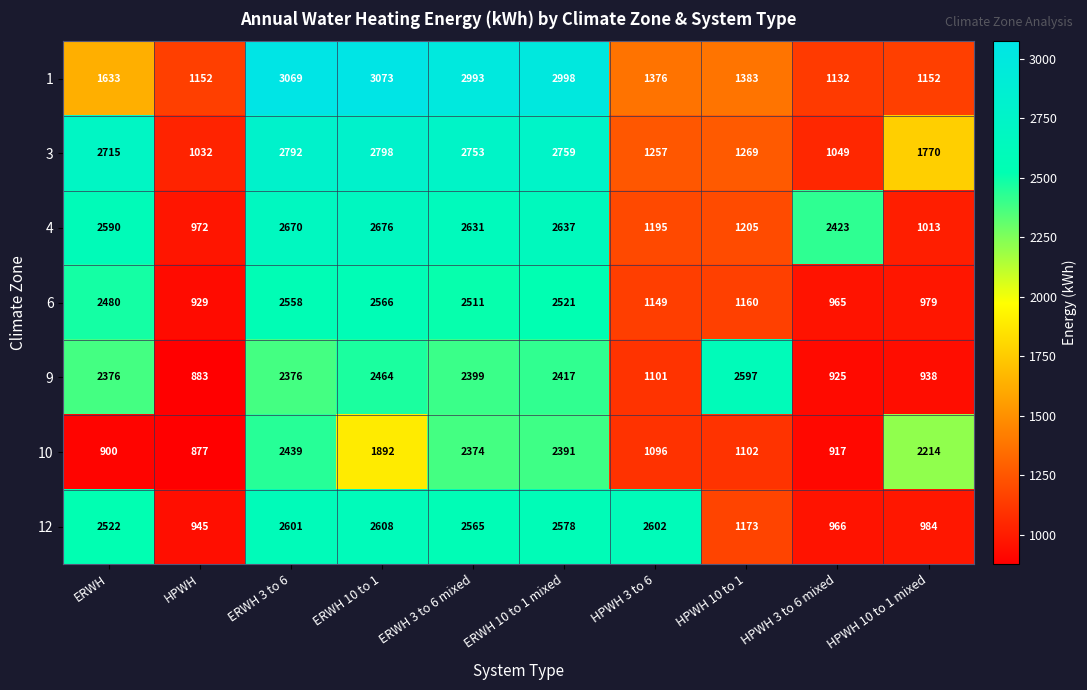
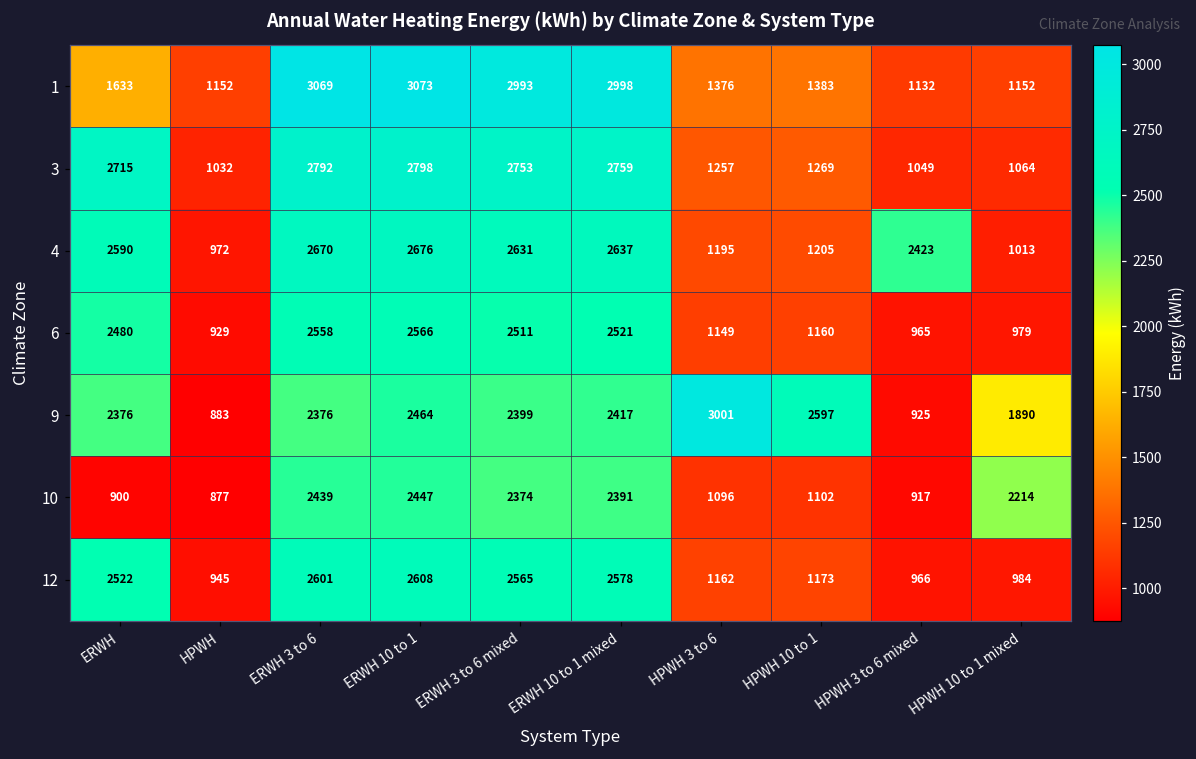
3, HPWH 10 to 1 mixed: 1770 -> 1064
9, HPWH 3 to 6: 1101 -> 3001
9, HPWH 10 to 1 mixed: 938 -> 1890
10, ERWH 10 to 1: 1892 -> 2447
12, HPWH 3 to 6: 2602 -> 1162
